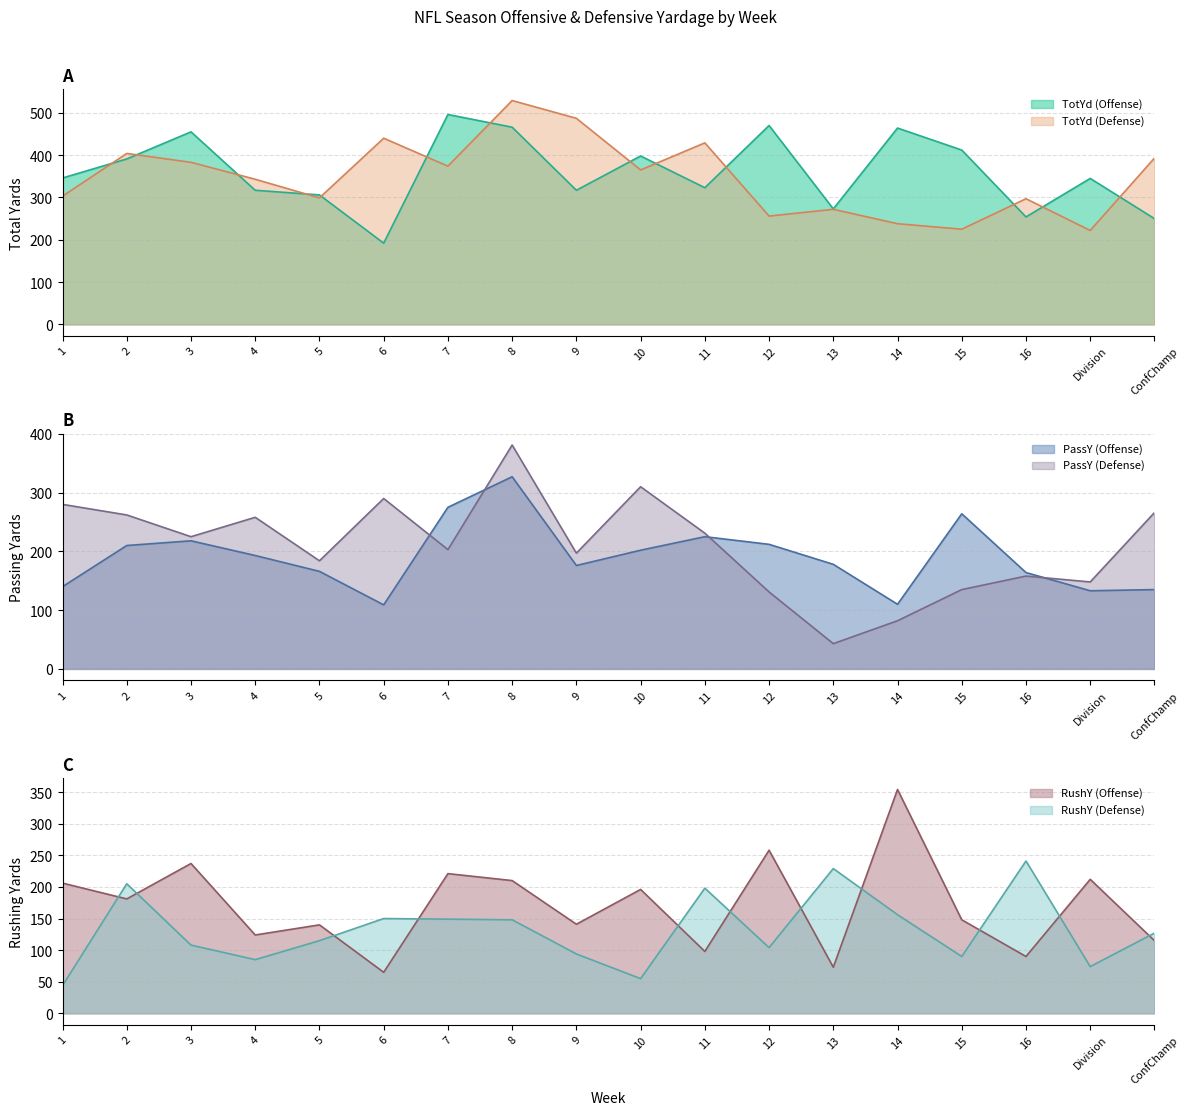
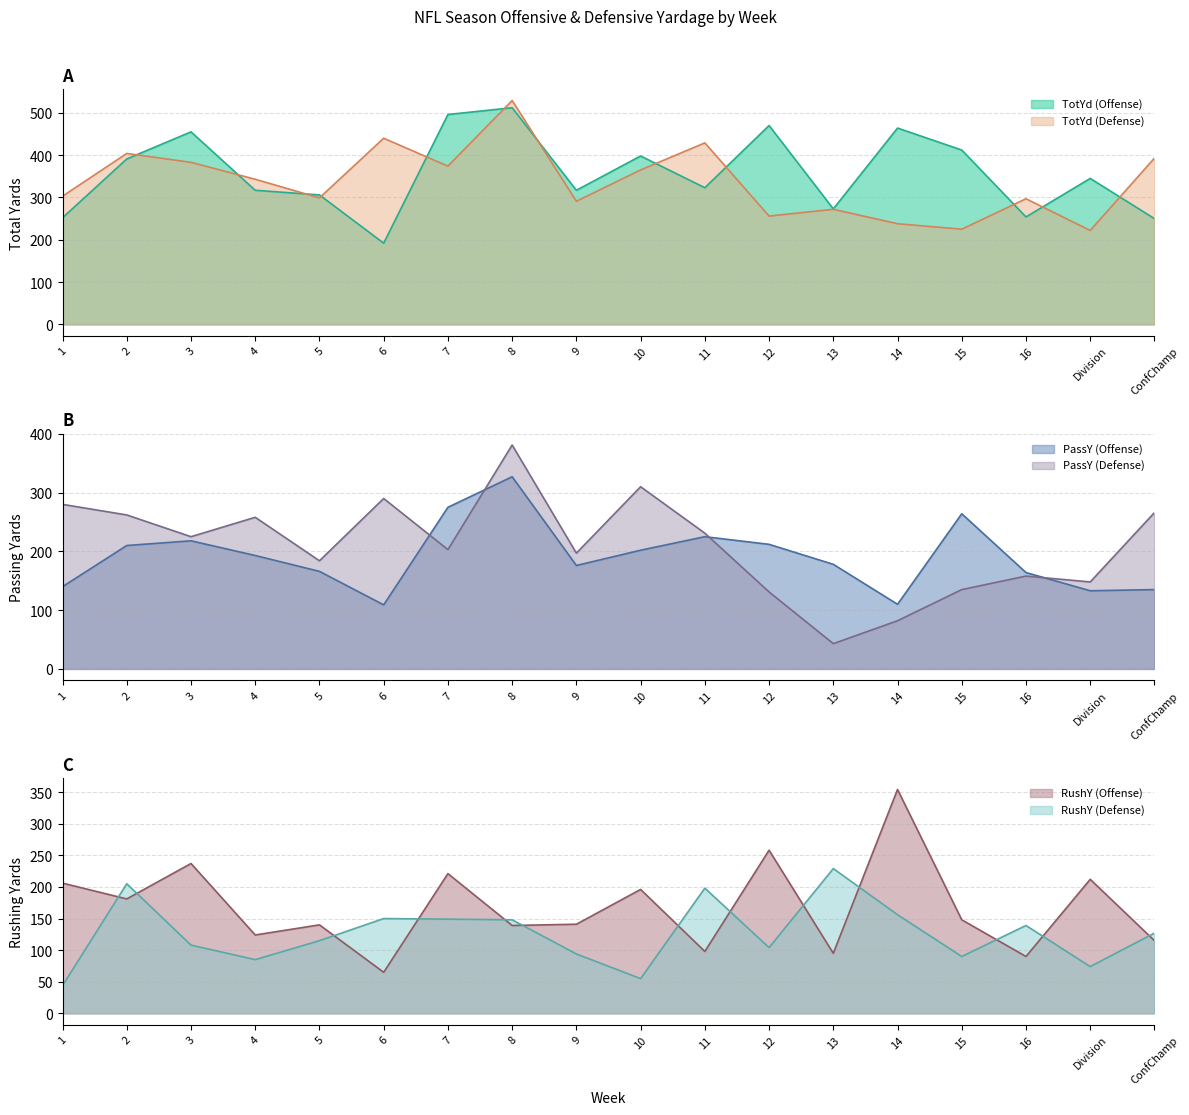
A, TotYd (Offense), 1: 350 -> 250
A, TotYd (Offense), 8: 470 -> 510
A, TotYd (Defense), 9: 490 -> 290
C, RushY (Offense), 8: 210 -> 140
C, RushY (Offense), 13: 70 -> 100
C, RushY (Defense), 16: 240 -> 140
